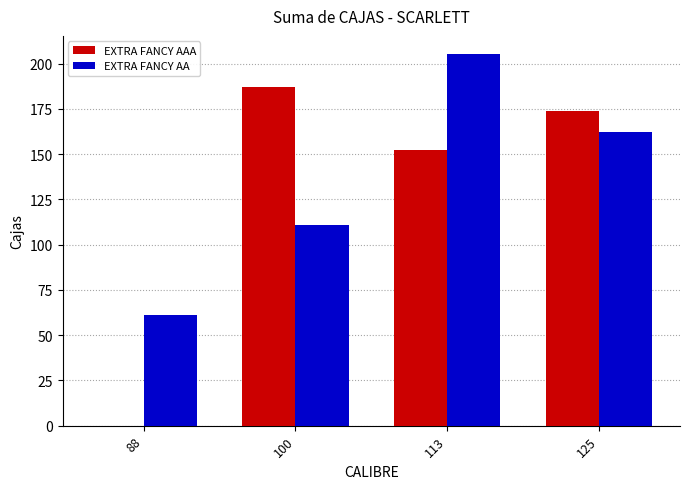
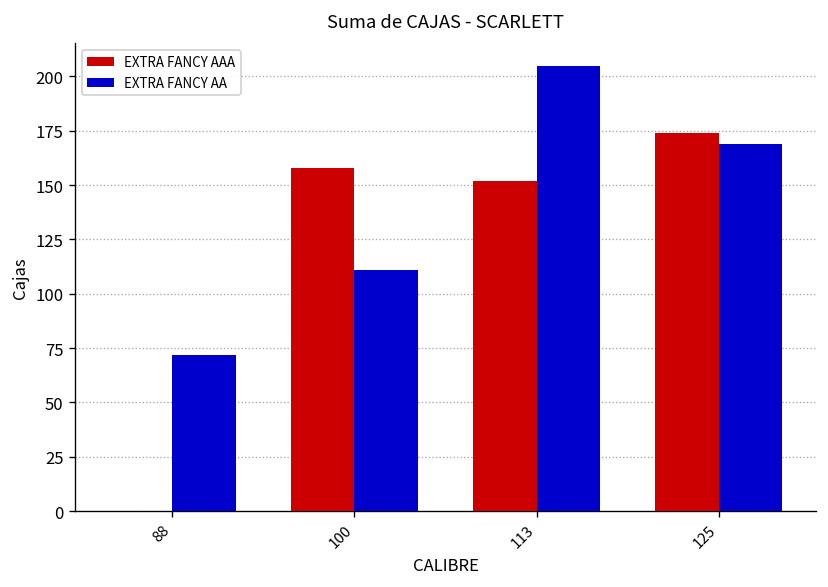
EXTRA FANCY AA, 88: 61 -> 72
EXTRA FANCY AAA, 100: 187 -> 158
EXTRA FANCY AA, 125: 162 -> 169
